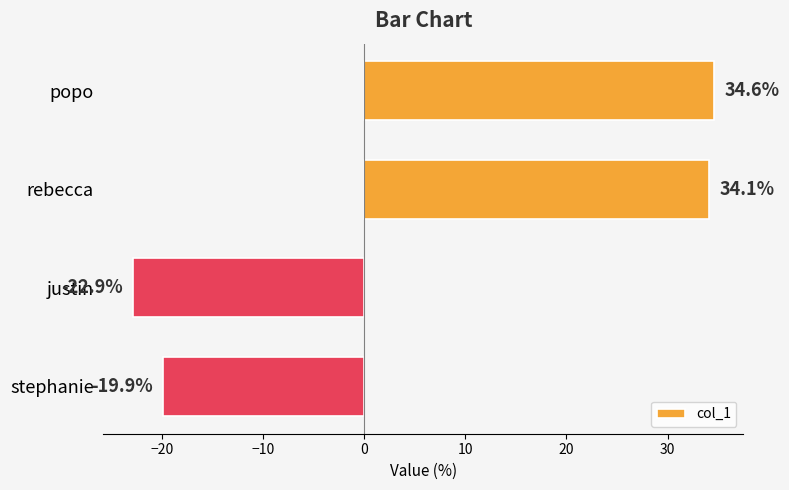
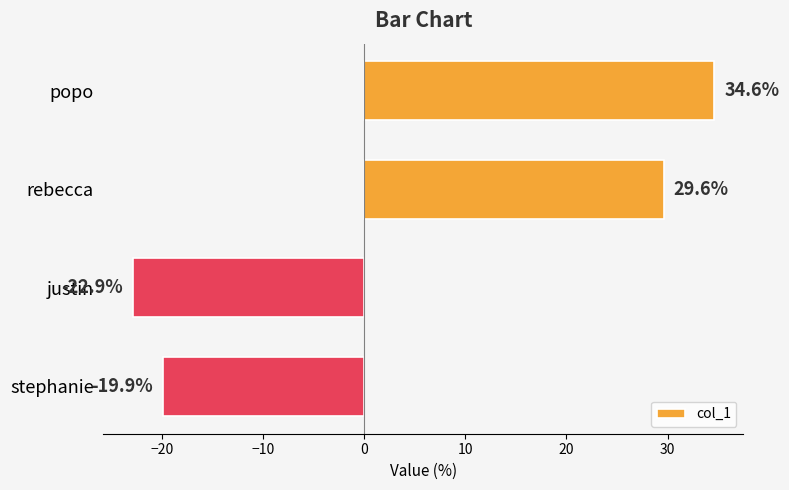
rebecca: 34.1% -> 29.6%
